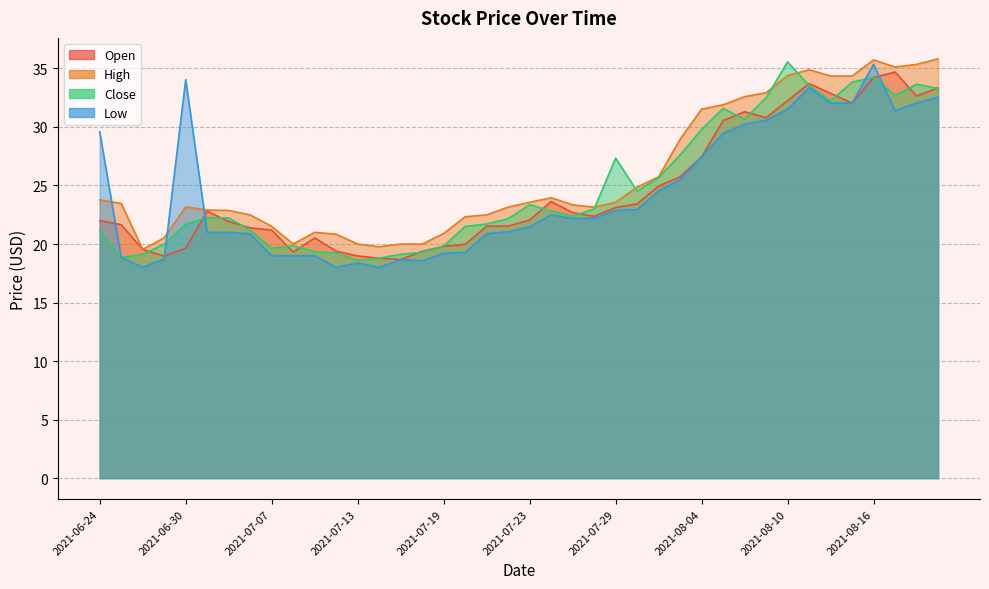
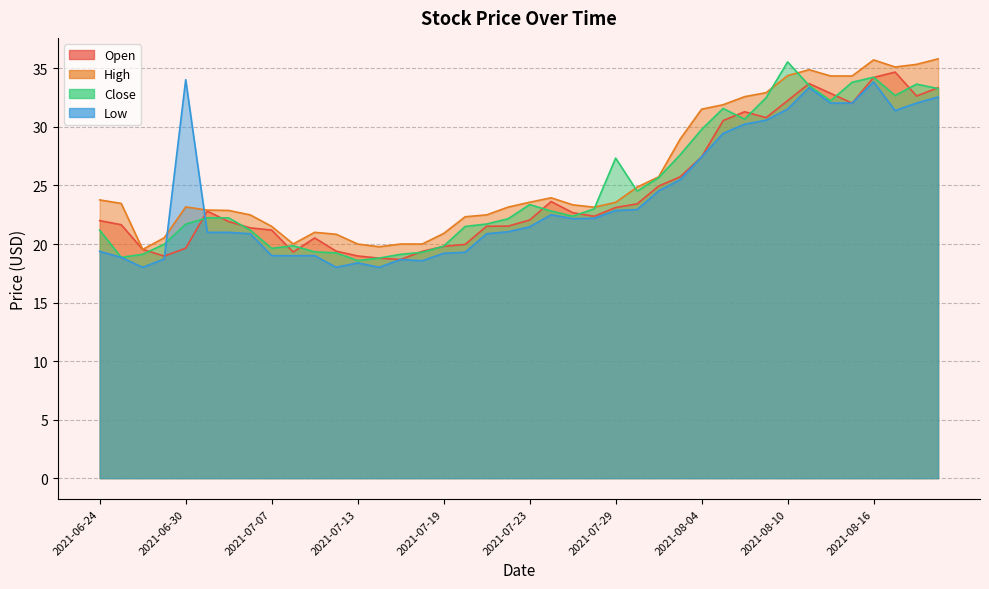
Low, 2021-06-24: 29.6 -> 19.4
Low, 2021-08-16: 35.4 -> 33.9
